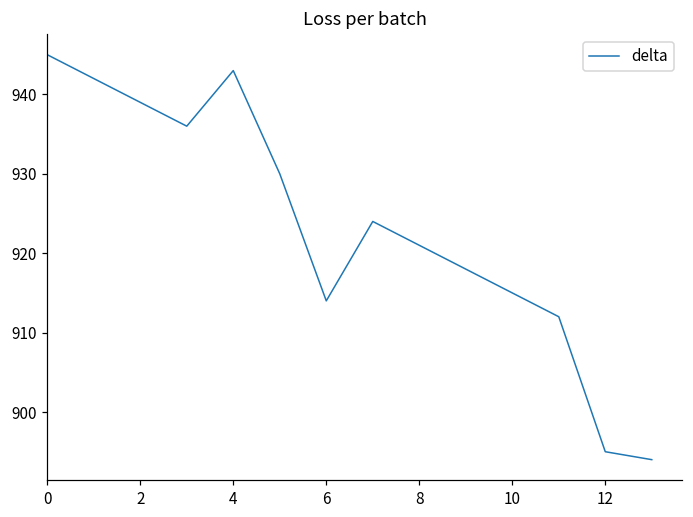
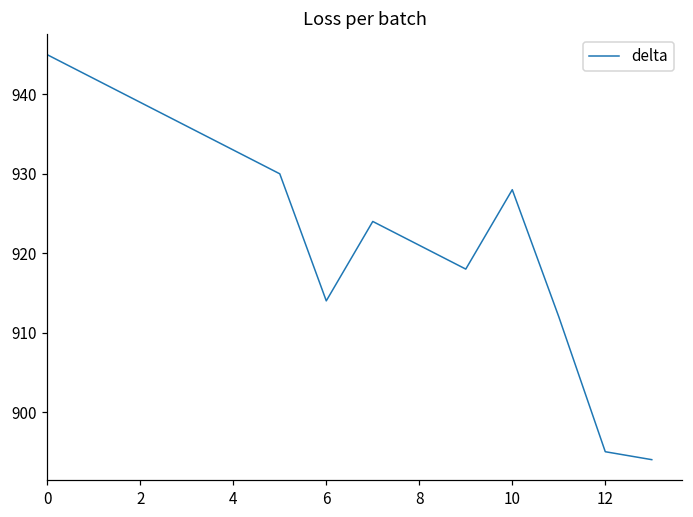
4: 943 -> 933
10: 915 -> 928
